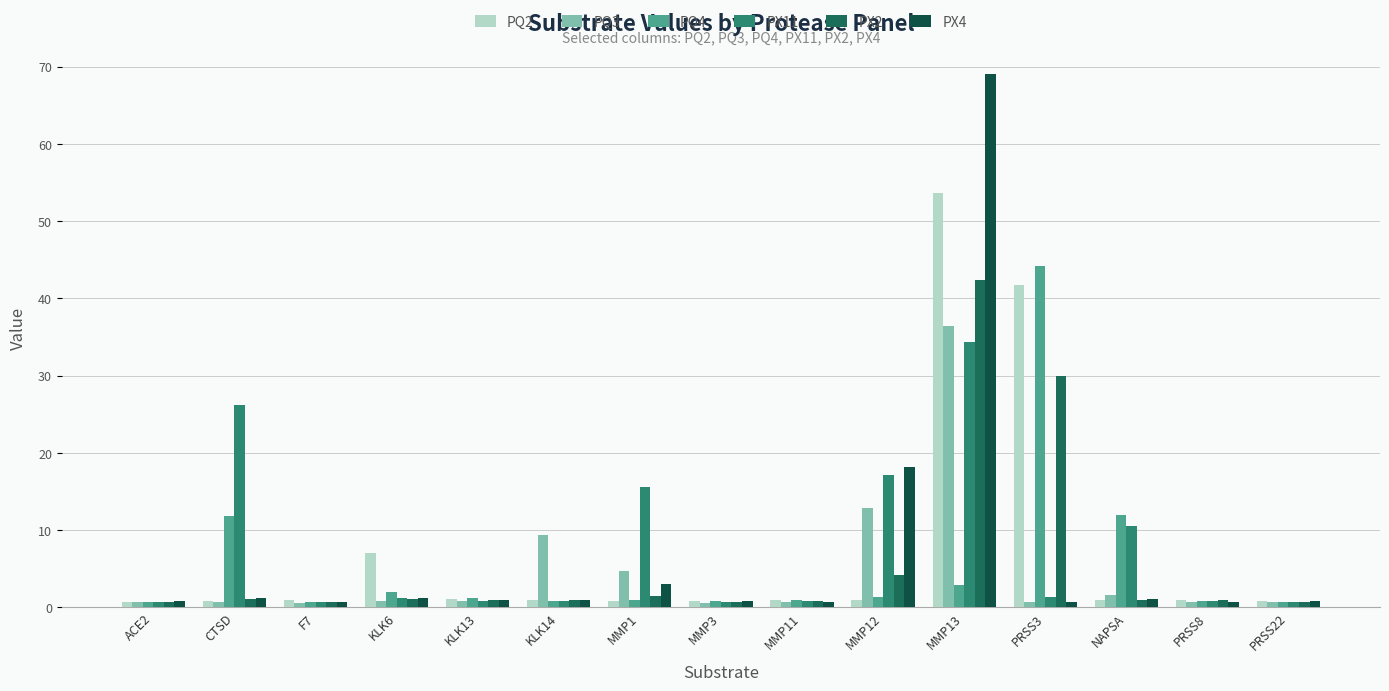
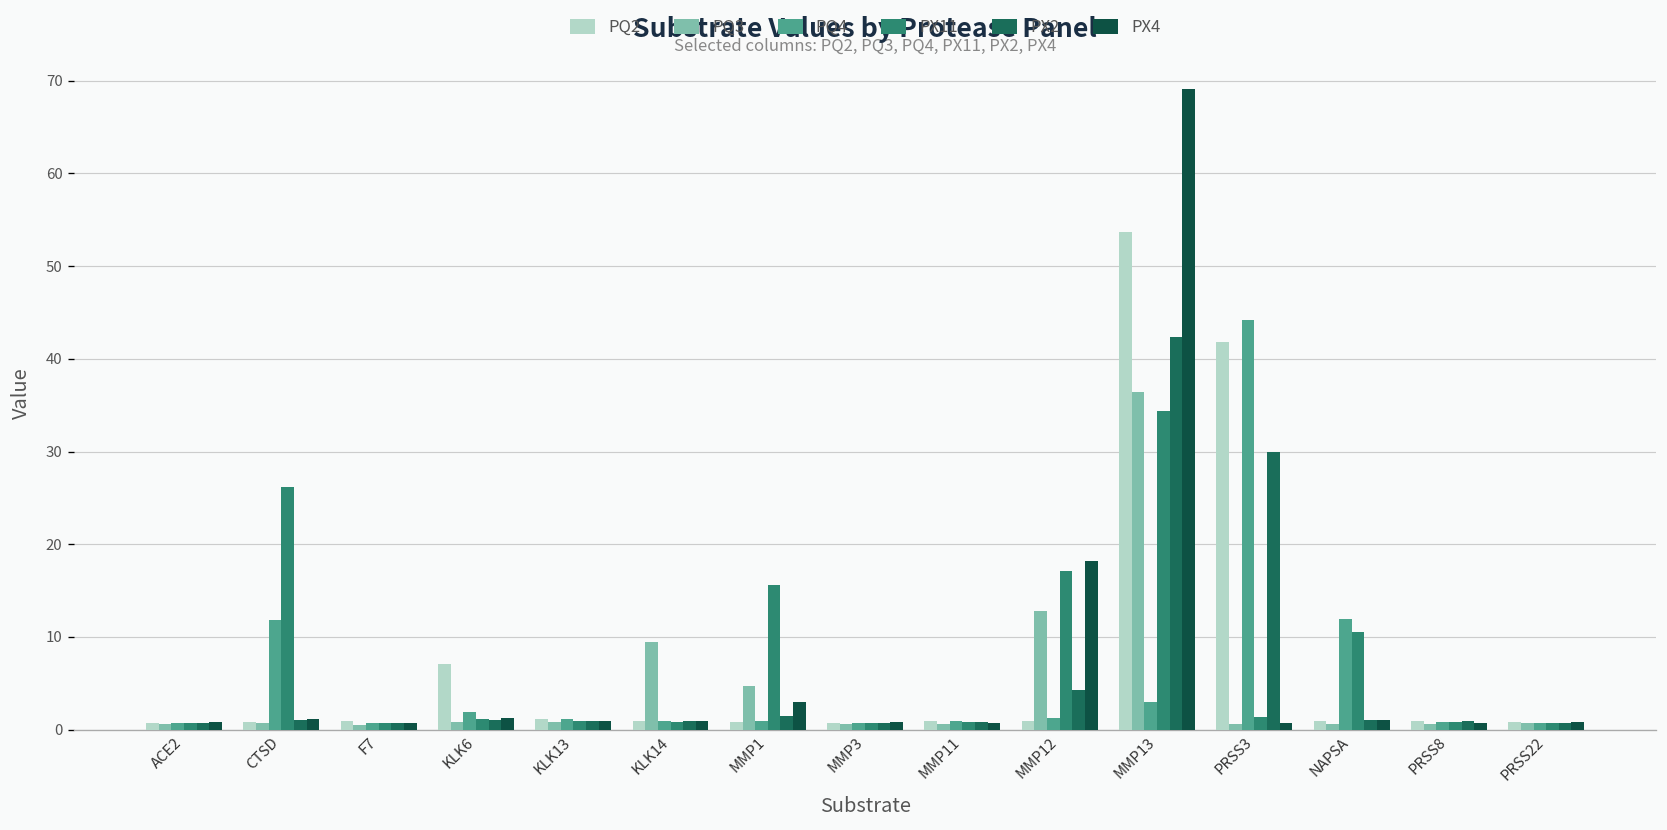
PQ3, NAPSA: 2 -> 1
